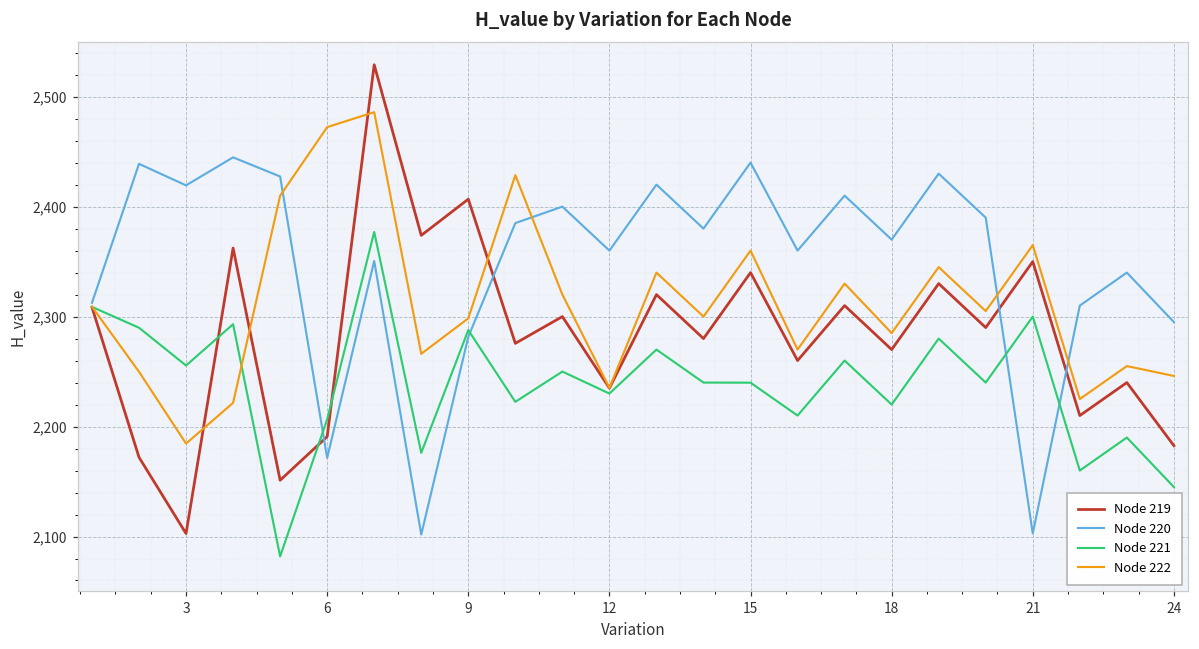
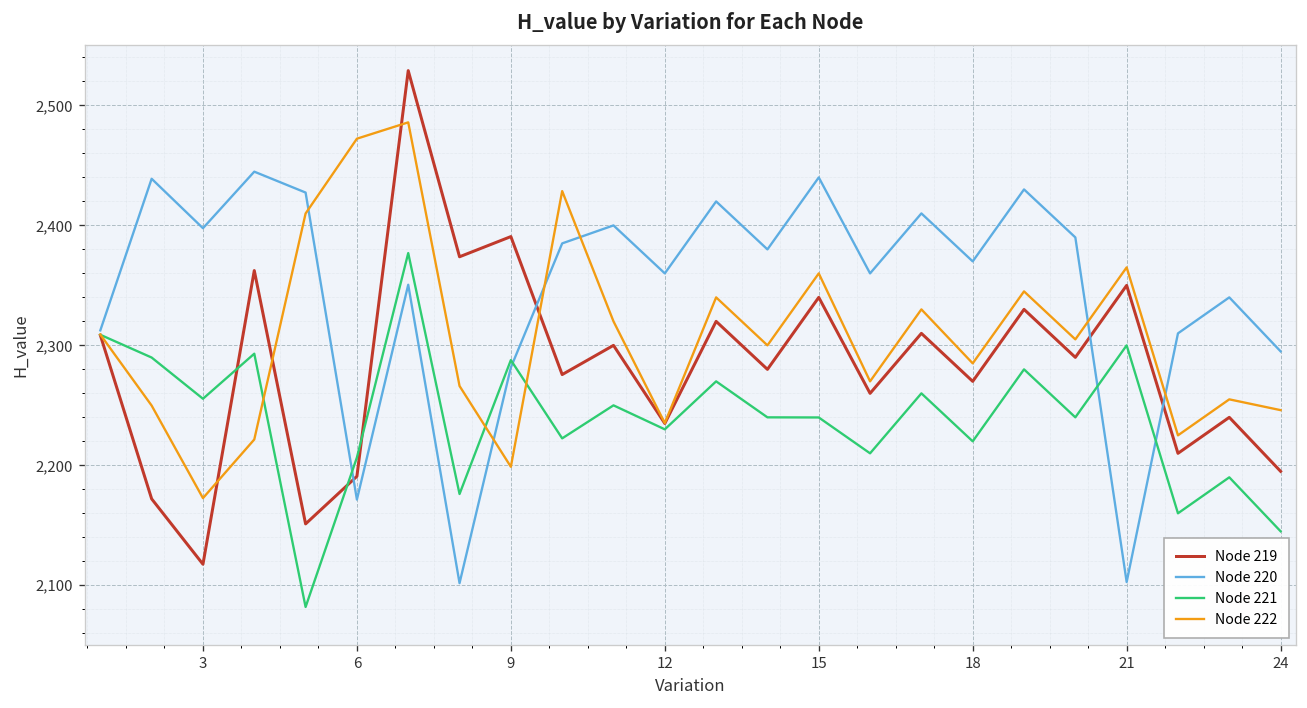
Node 219, 3: 2,100 -> 2,120
Node 220, 3: 2,420 -> 2,400
Node 222, 3: 2,180 -> 2,170
Node 219, 9: 2,410 -> 2,390
Node 222, 9: 2,300 -> 2,200
Node 219, 24: 2,180 -> 2,200
